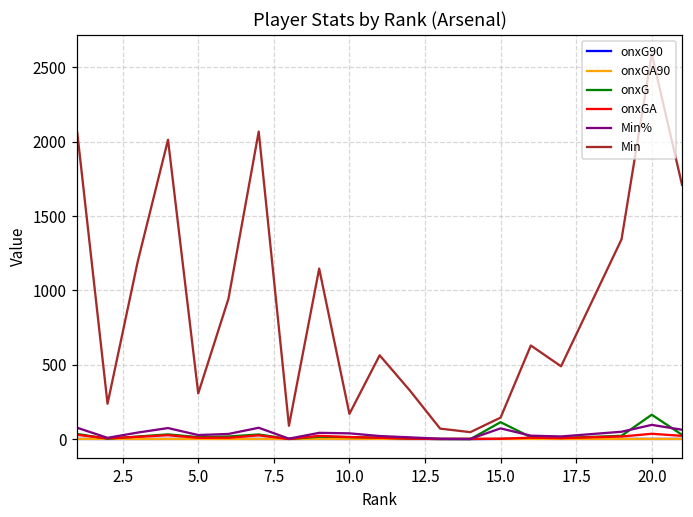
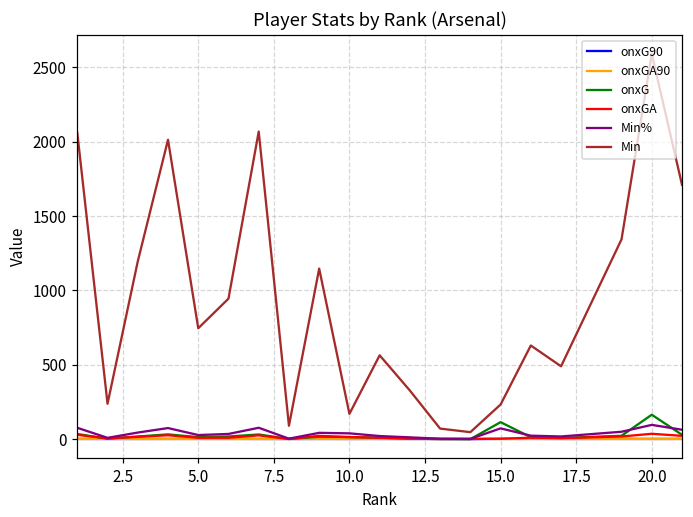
Min, 5.0: 310 -> 750
Min, 15.0: 150 -> 230
